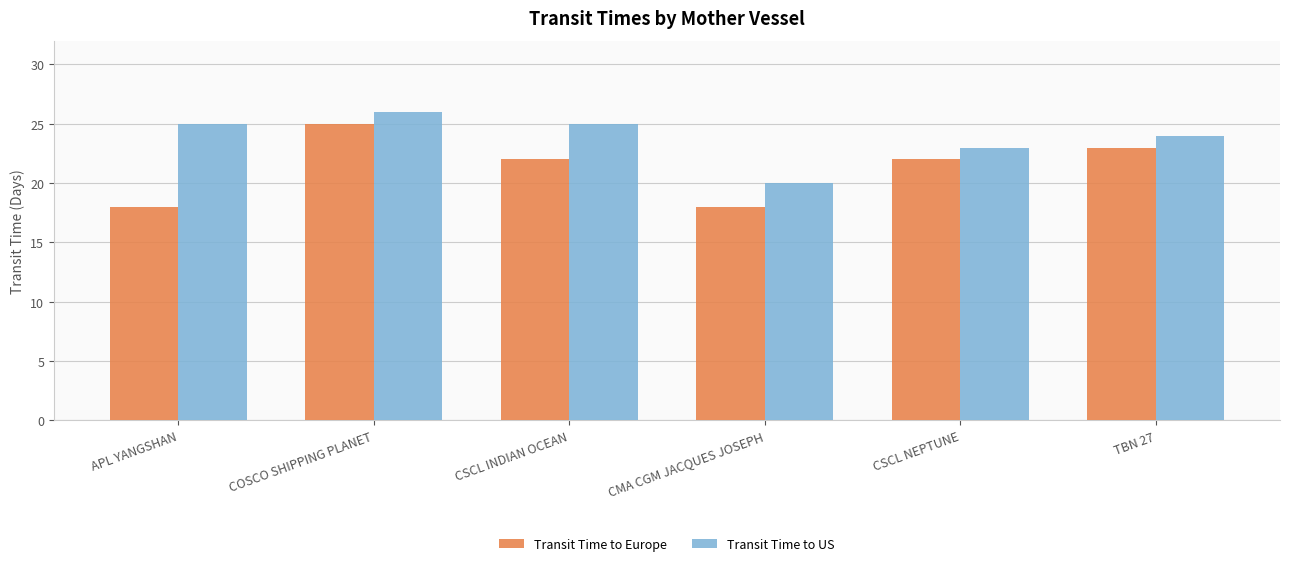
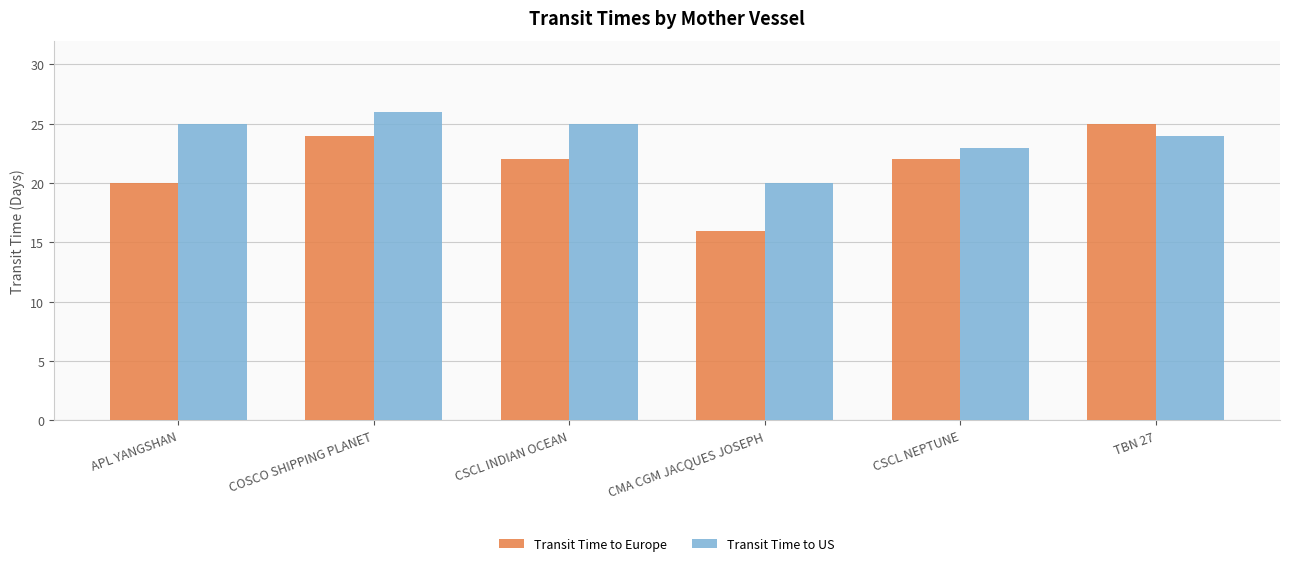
Transit Time to Europe, APL YANGSHAN: 18 -> 20
Transit Time to Europe, COSCO SHIPPING PLANET: 25 -> 24
Transit Time to Europe, CMA CGM JACQUES JOSEPH: 18 -> 16
Transit Time to Europe, TBN 27: 23 -> 25
